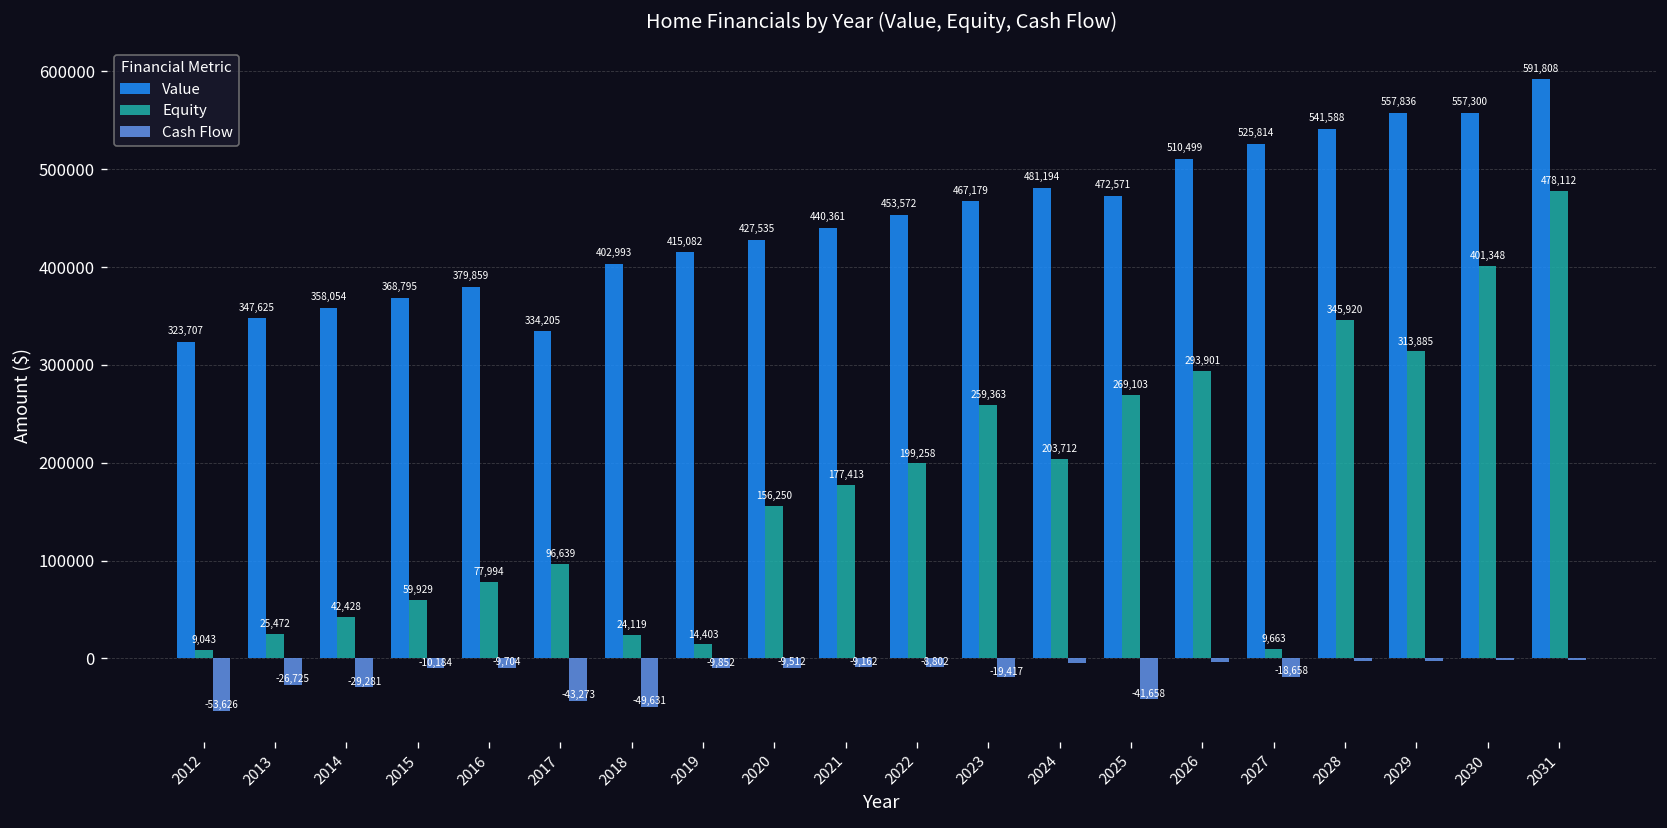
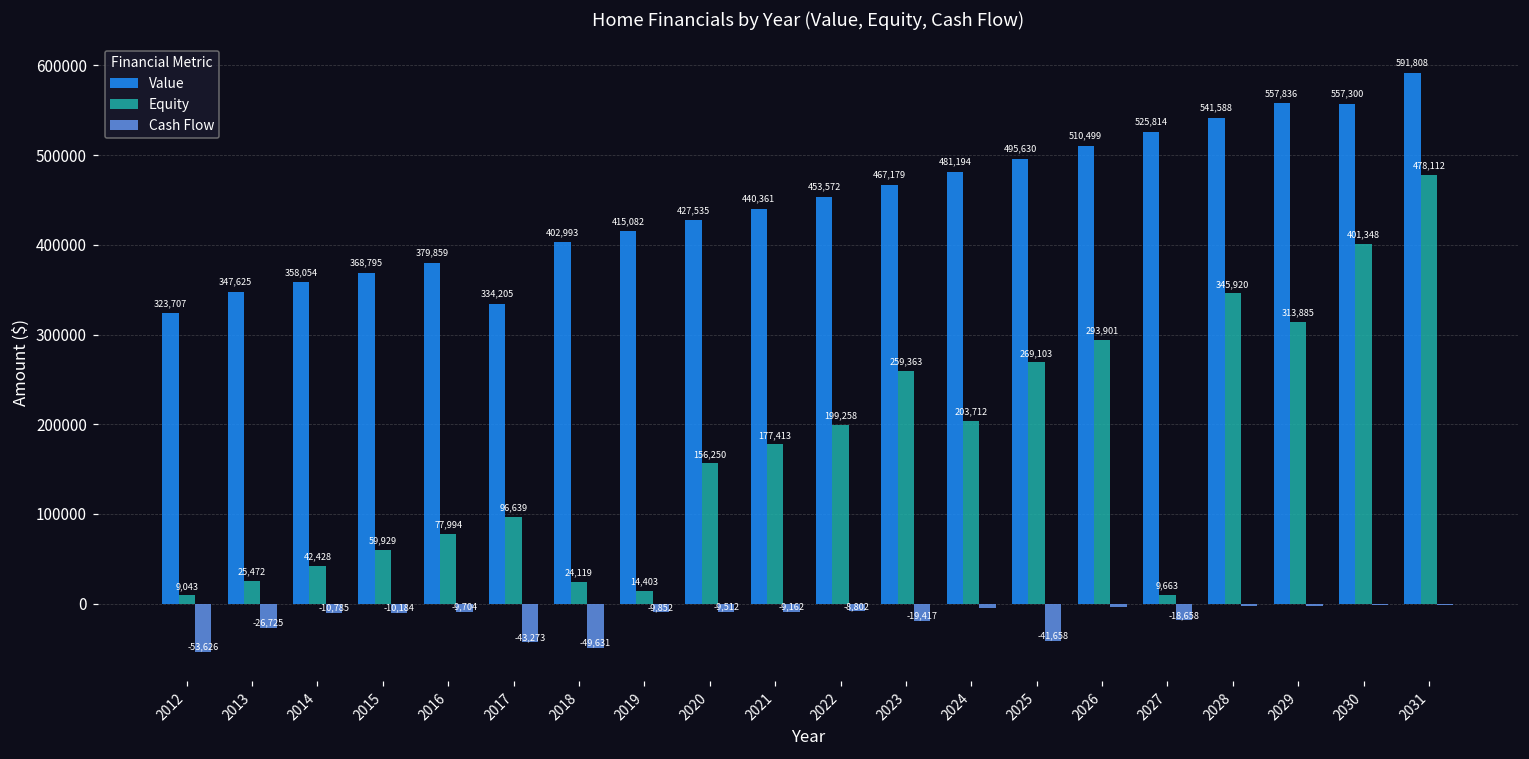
Cash Flow, 2014: -29,281 -> -10,785
Value, 2025: 472,571 -> 495,630
